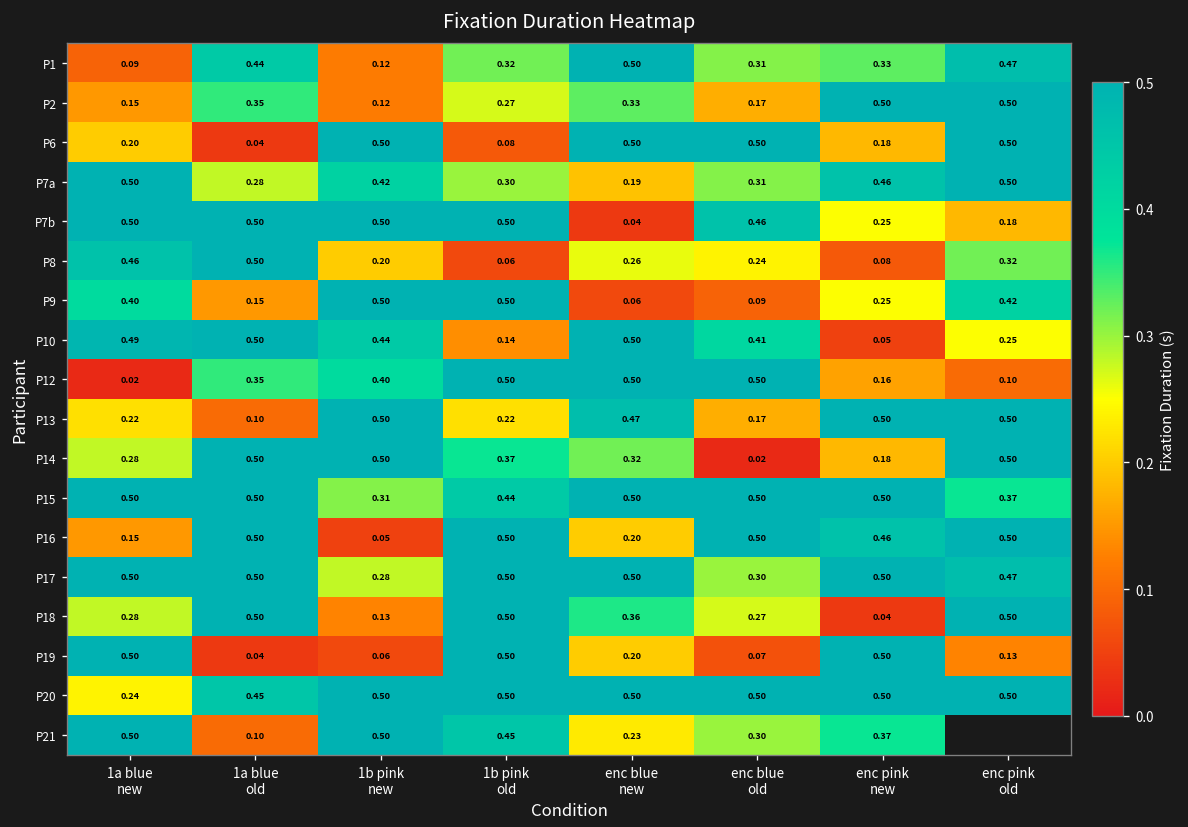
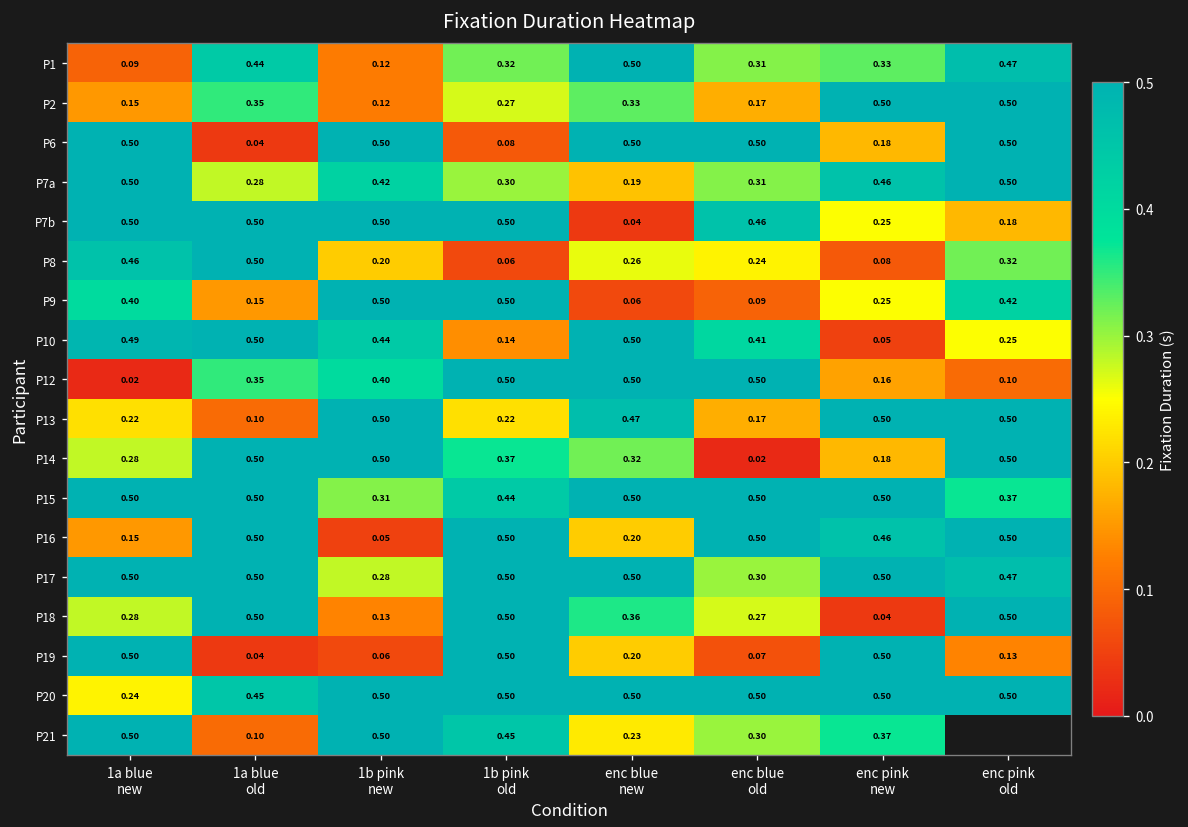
P6, 1a blue new: 0.20 -> 0.50
